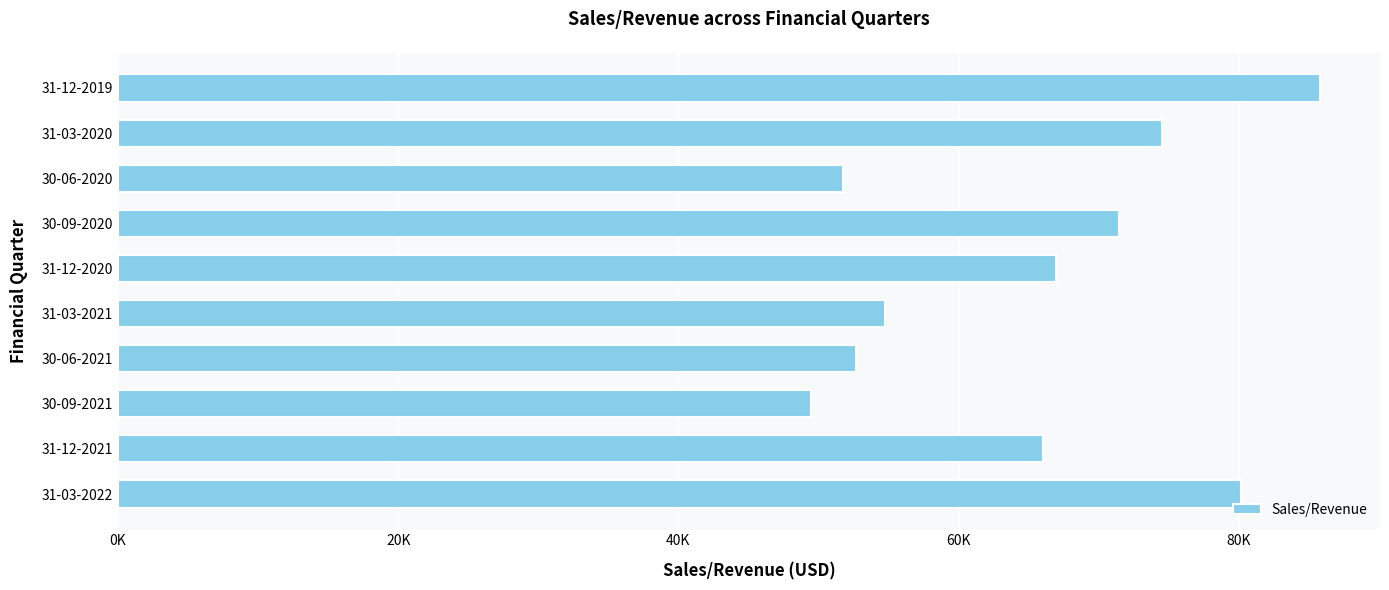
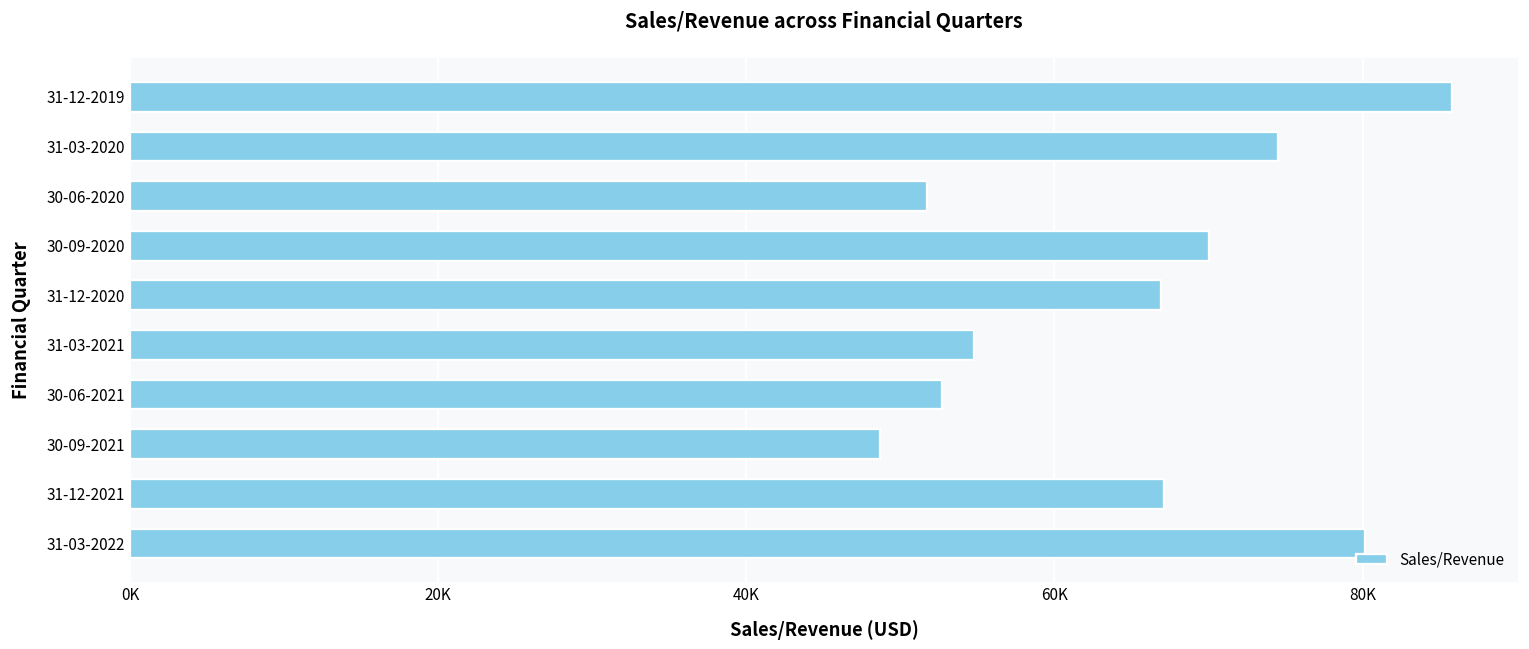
30-09-2020: 71400 -> 70000
30-09-2021: 49500 -> 48700
31-12-2021: 66100 -> 67100
